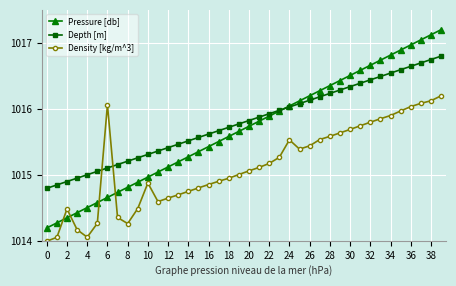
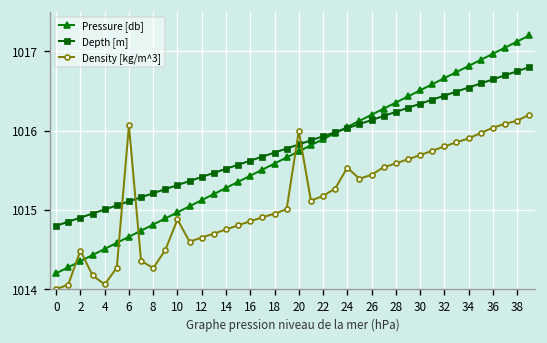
Density [kg/m^3], 20: 1015.1 -> 1016.0
